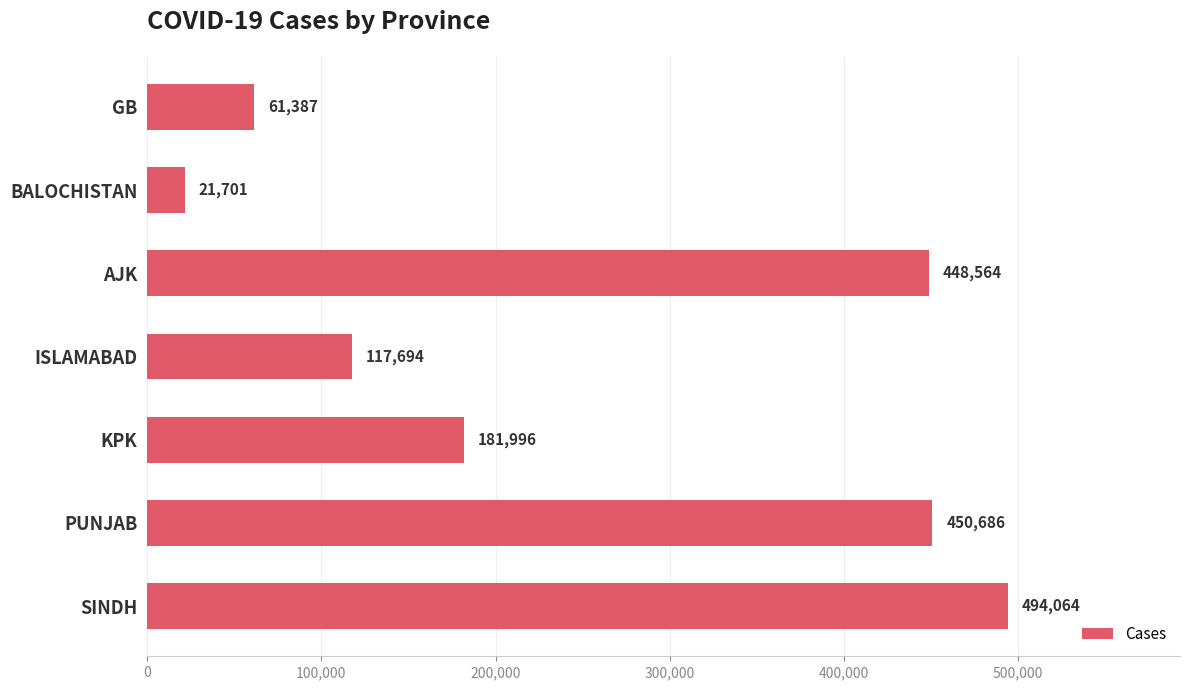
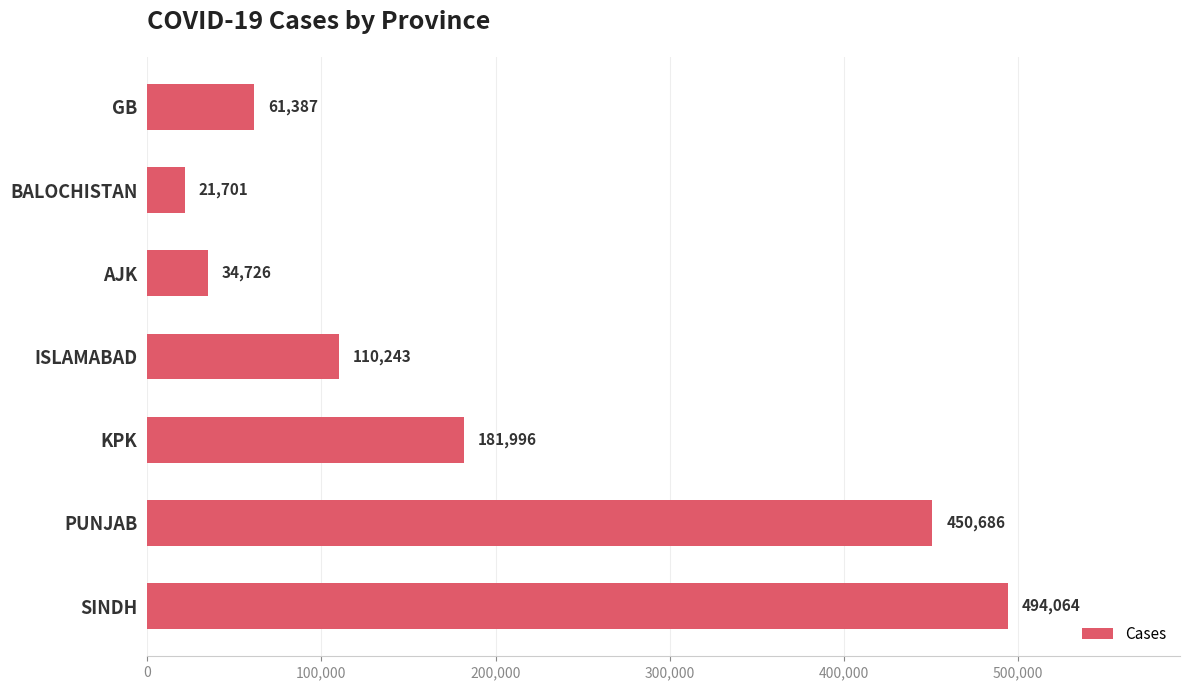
AJK: 448,564 -> 34,726
ISLAMABAD: 117,694 -> 110,243
